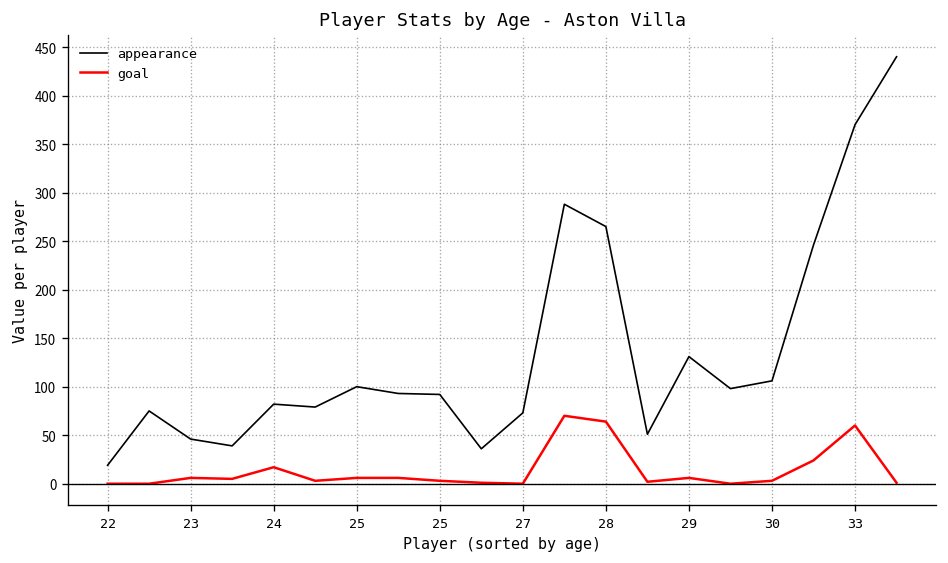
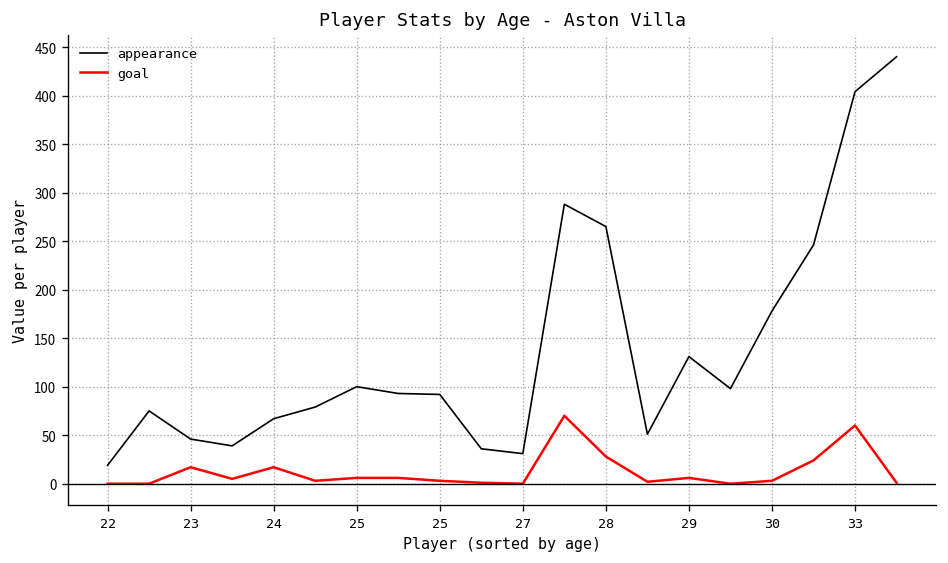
goal, 23: 10 -> 20
appearance, 24: 80 -> 70
appearance, 27: 70 -> 30
goal, 28: 60 -> 30
appearance, 30: 110 -> 180
appearance, 33: 370 -> 400
